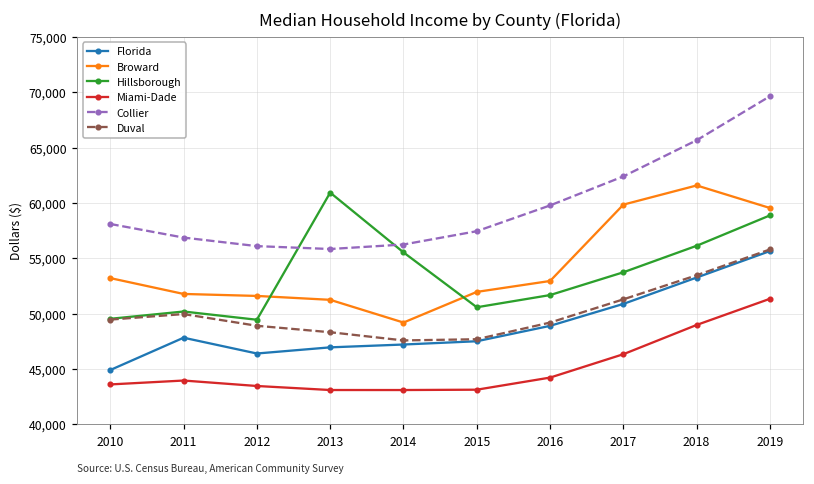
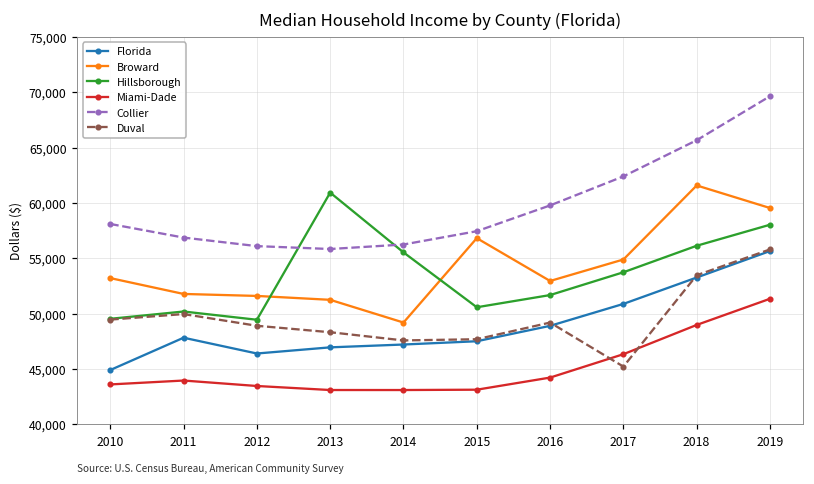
Broward, 2015: 52,000 -> 56,800
Broward, 2017: 59,900 -> 54,900
Duval, 2017: 51,300 -> 45,200
Hillsborough, 2019: 58,900 -> 58,000
